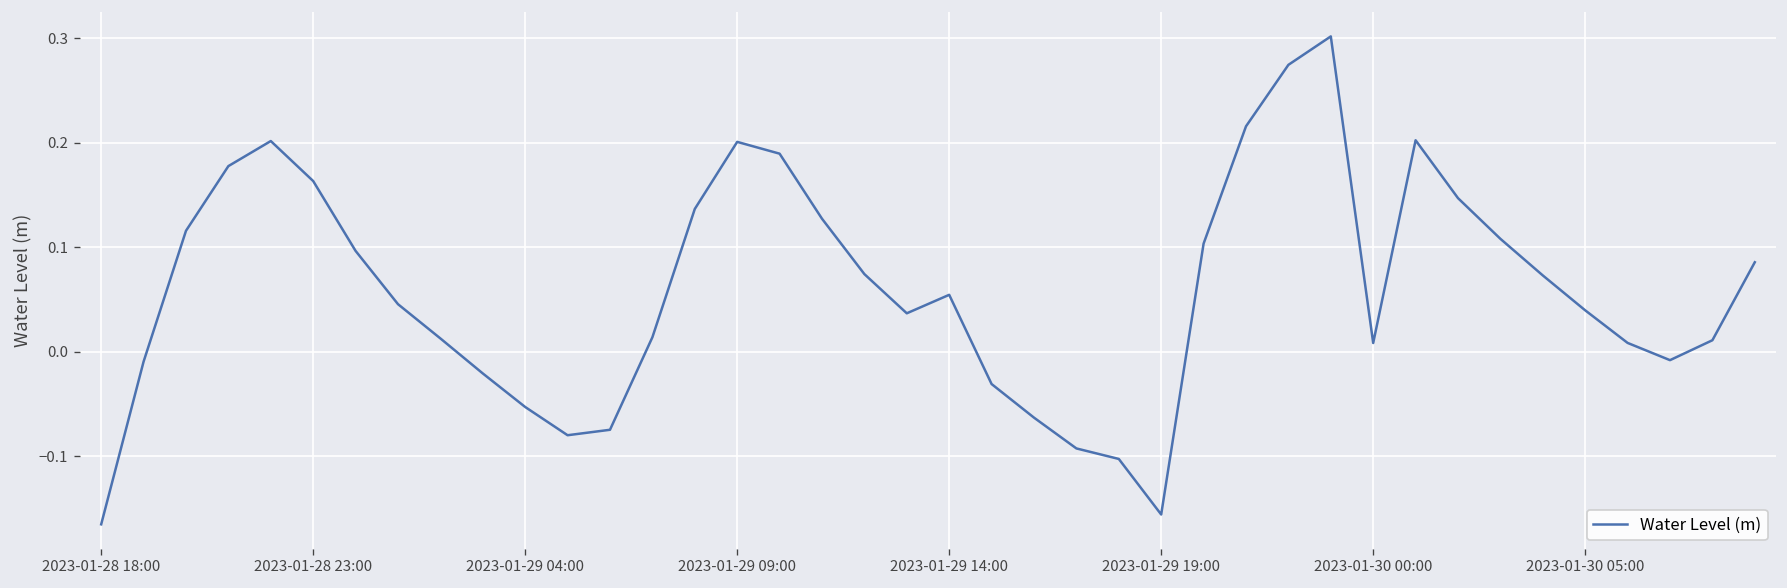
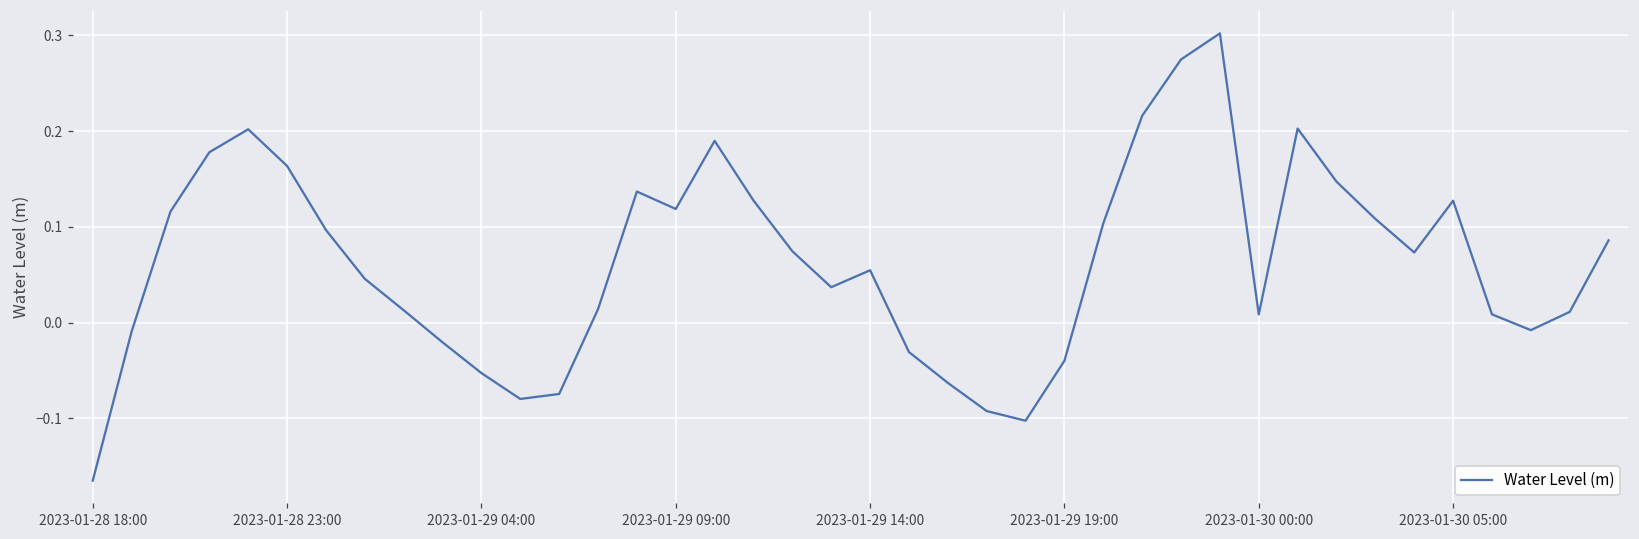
2023-01-29 09:00: 0.20 -> 0.12
2023-01-29 19:00: -0.16 -> -0.04
2023-01-30 05:00: 0.04 -> 0.13
